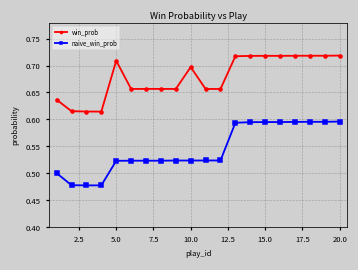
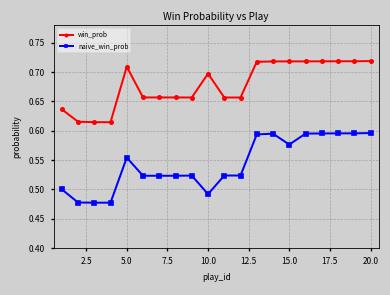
naive_win_prob, 5.0: 0.52 -> 0.55
naive_win_prob, 10.0: 0.52 -> 0.49
naive_win_prob, 15.0: 0.59 -> 0.58
